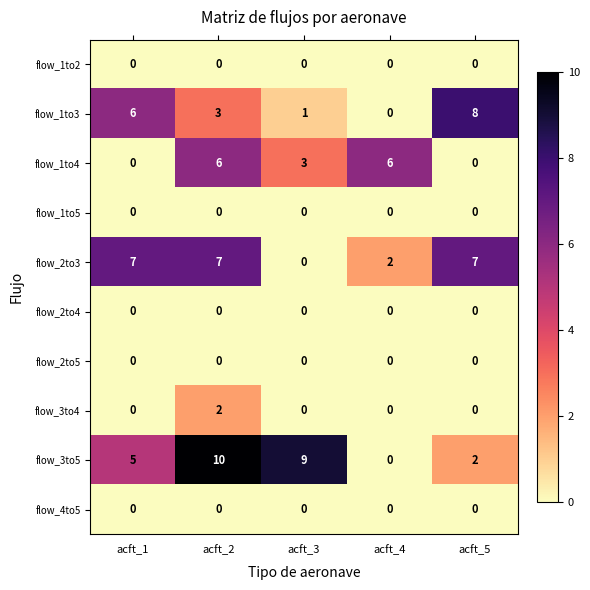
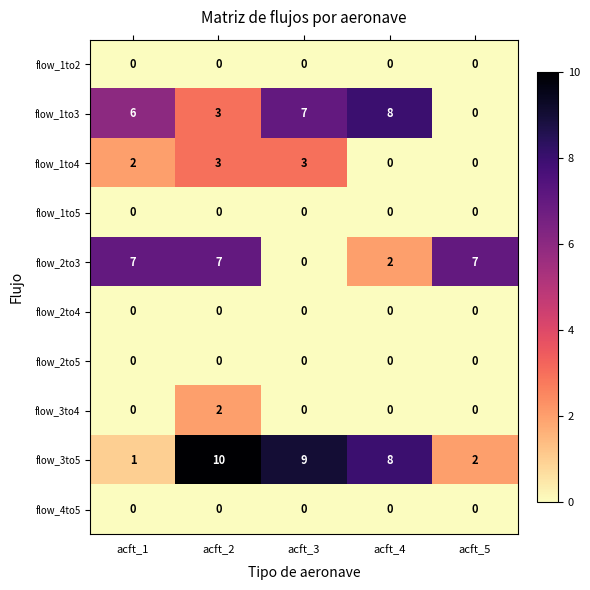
flow_1to3, acft_3: 1 -> 7
flow_1to3, acft_4: 0 -> 8
flow_1to3, acft_5: 8 -> 0
flow_1to4, acft_1: 0 -> 2
flow_1to4, acft_2: 6 -> 3
flow_1to4, acft_4: 6 -> 0
flow_3to5, acft_1: 5 -> 1
flow_3to5, acft_4: 0 -> 8
